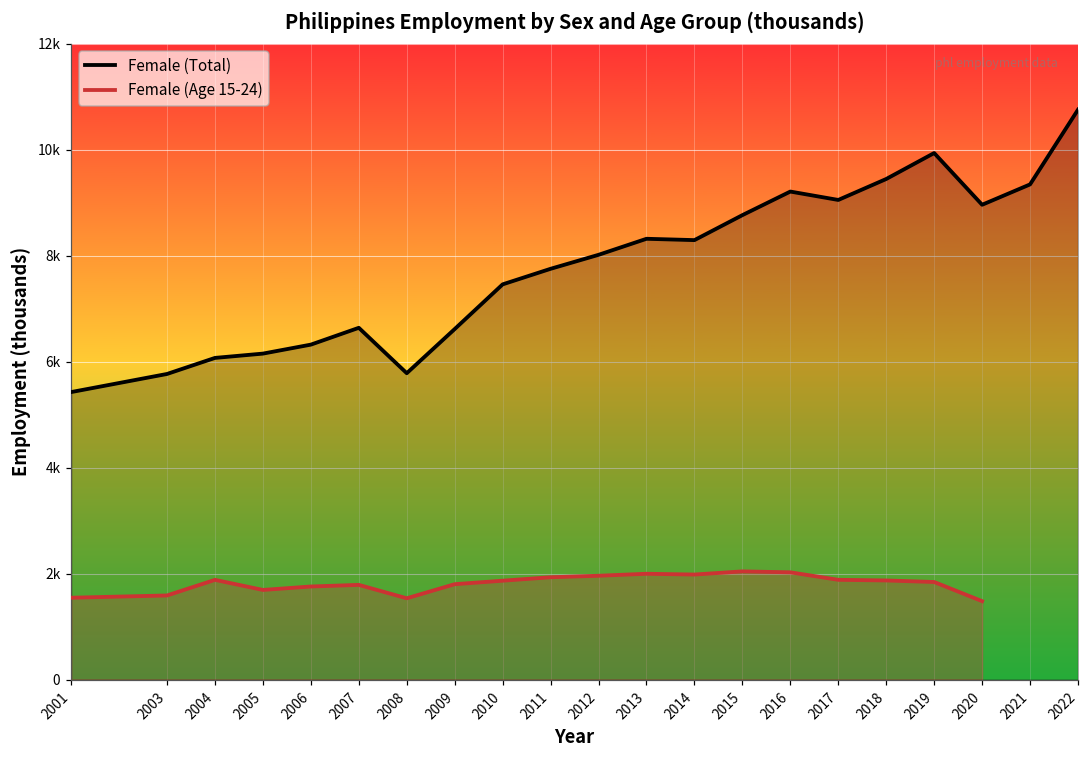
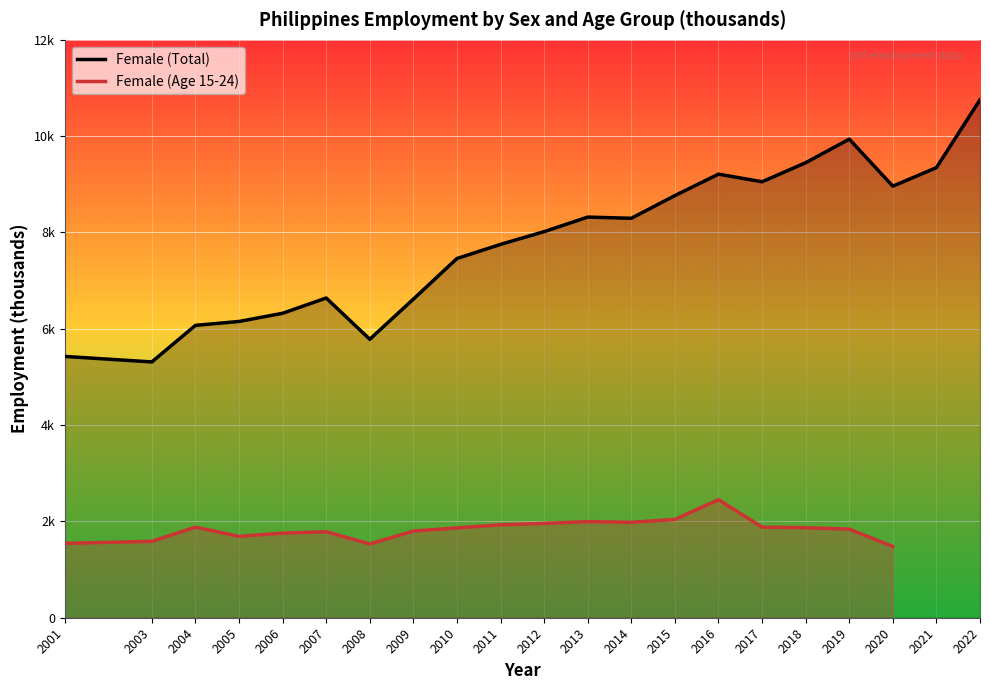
Female (Total), 2003: 5800 -> 5300
Female (Age 15-24), 2016: 2000 -> 2500
